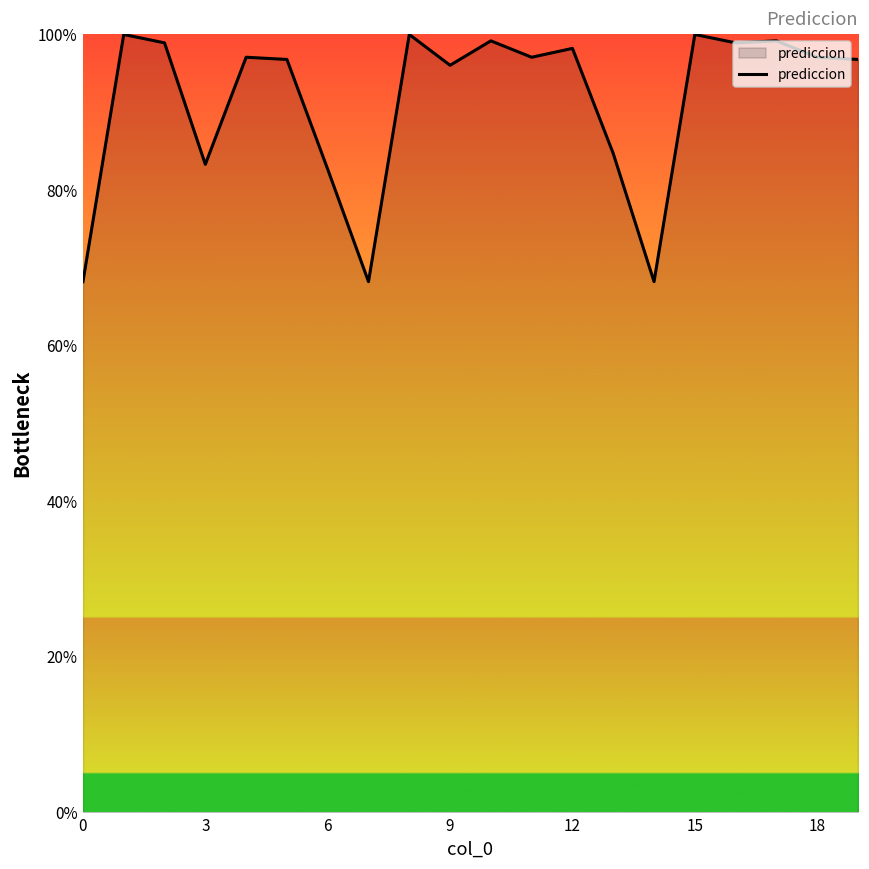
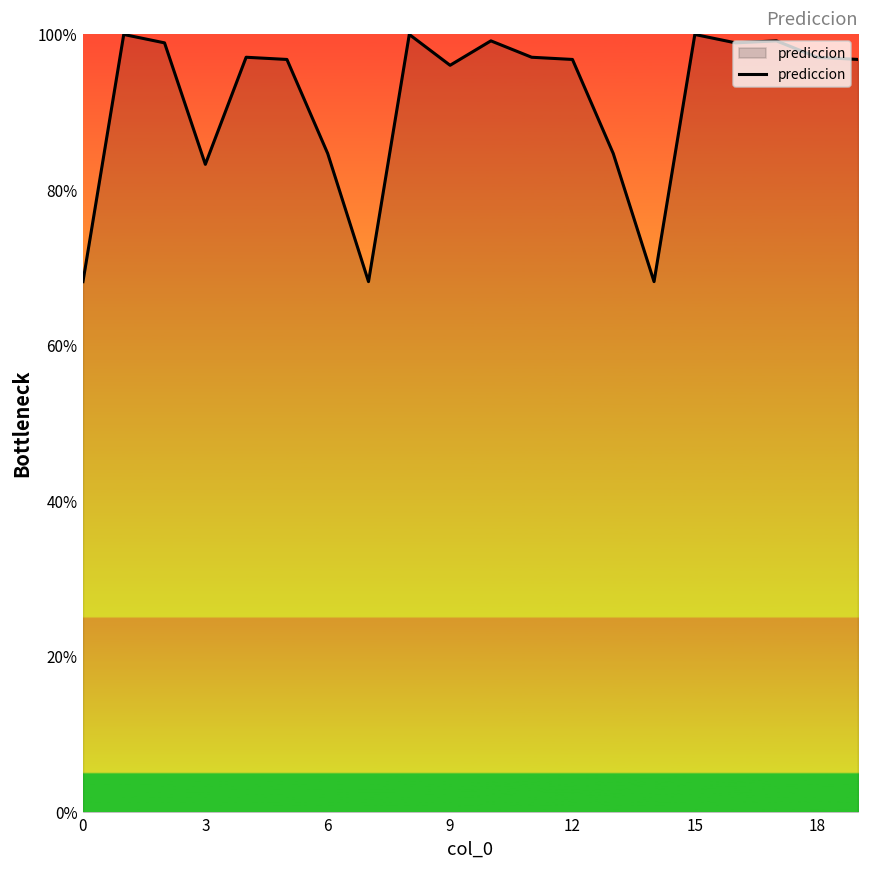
6: 83% -> 85%
12: 98% -> 97%
